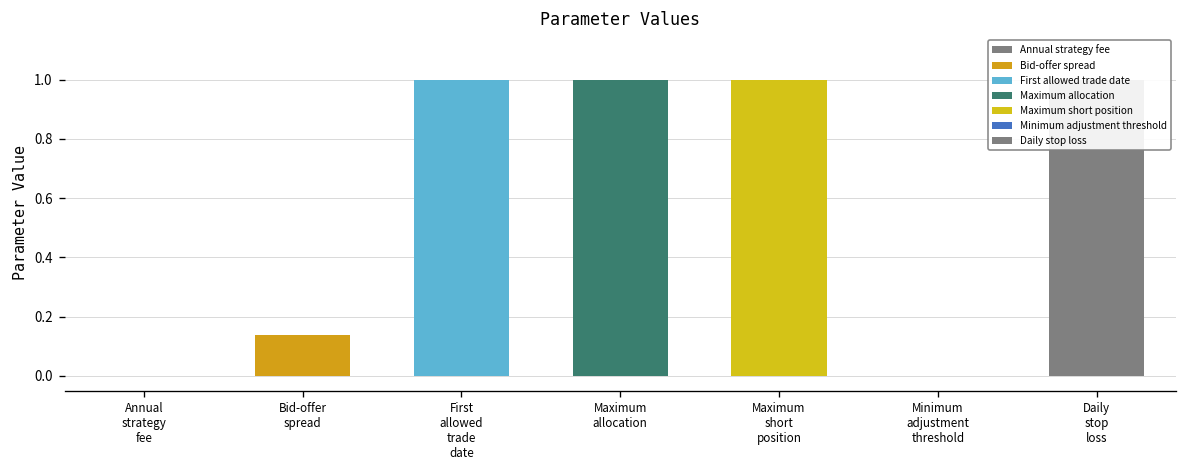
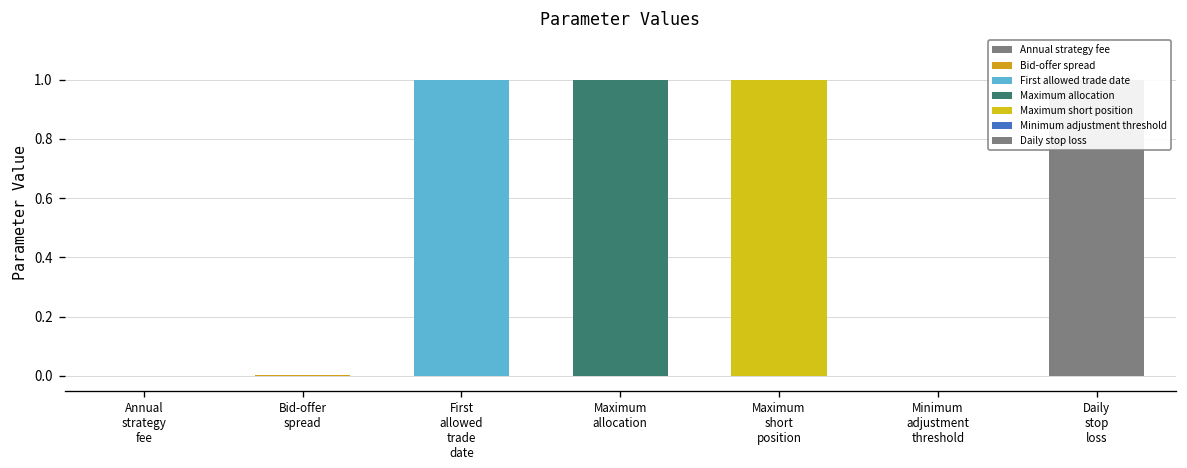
Bid-offer spread: 0.14 -> 0.00
